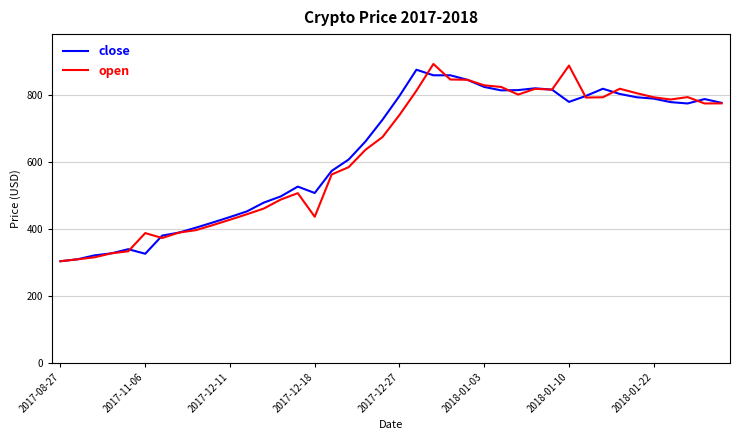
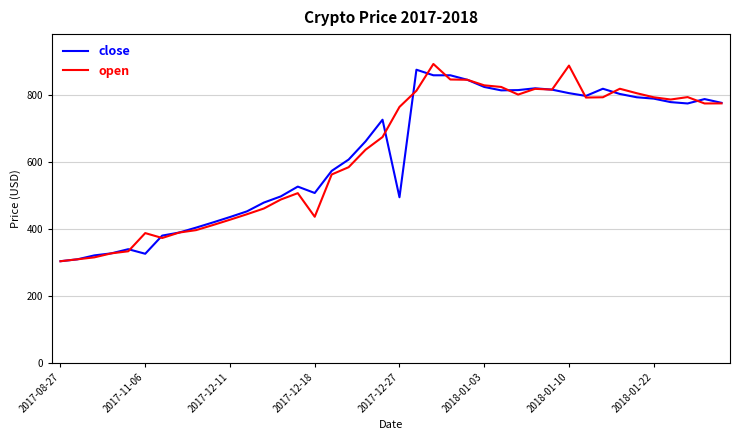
close, 2017-12-27: 800 -> 490
open, 2017-12-27: 740 -> 760
close, 2018-01-10: 780 -> 800
